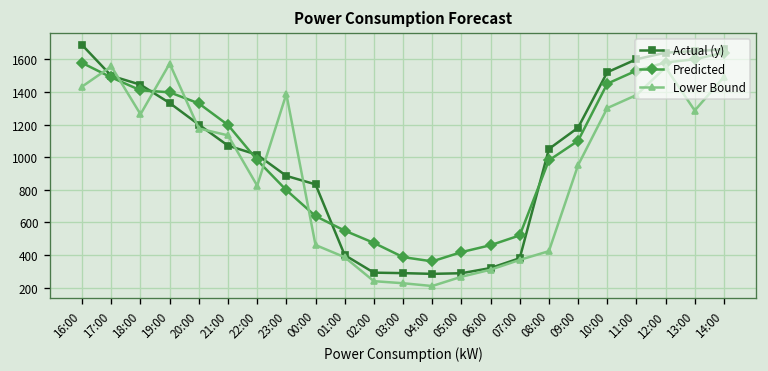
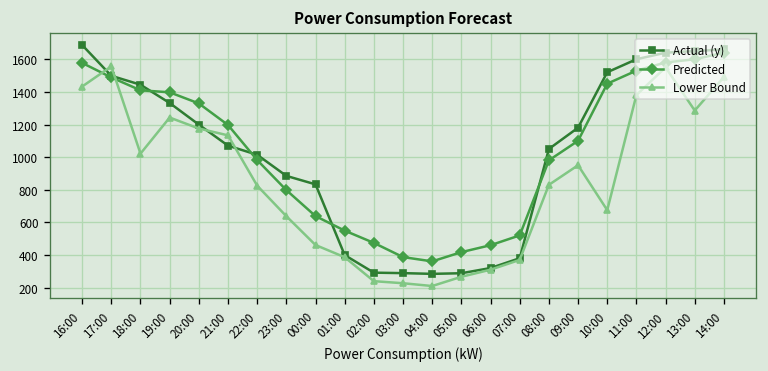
Lower Bound, 18:00: 1260 -> 1020
Lower Bound, 19:00: 1570 -> 1240
Lower Bound, 23:00: 1390 -> 640
Lower Bound, 08:00: 420 -> 830
Lower Bound, 10:00: 1300 -> 680
